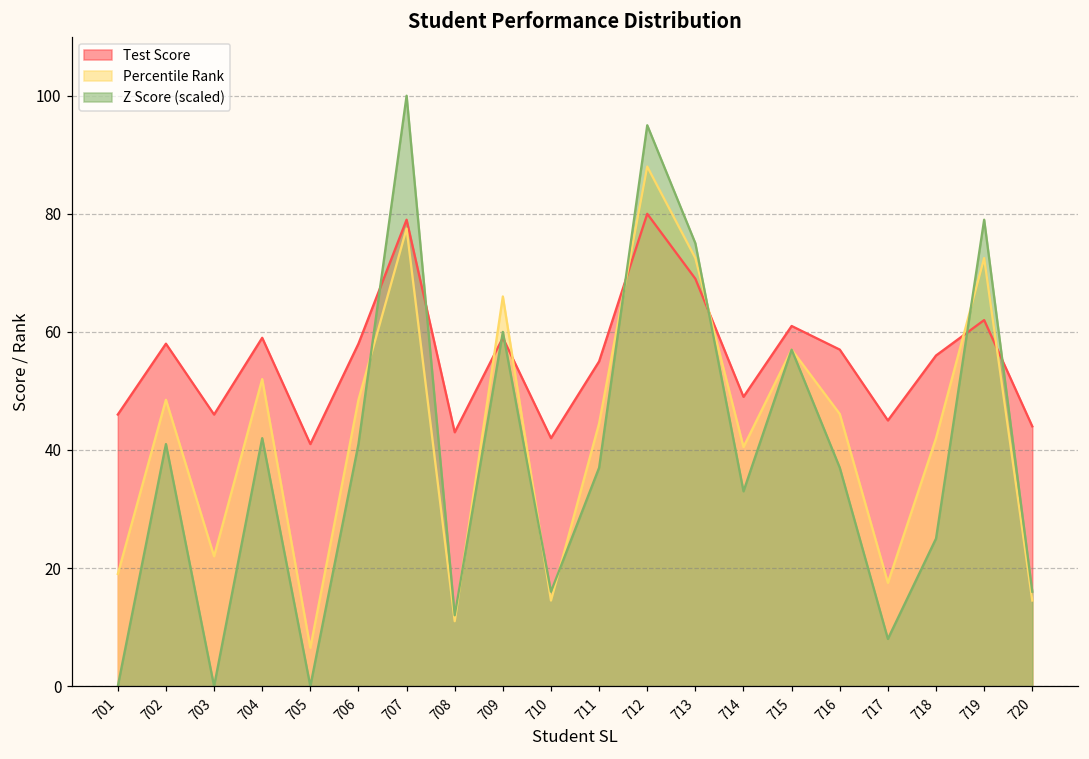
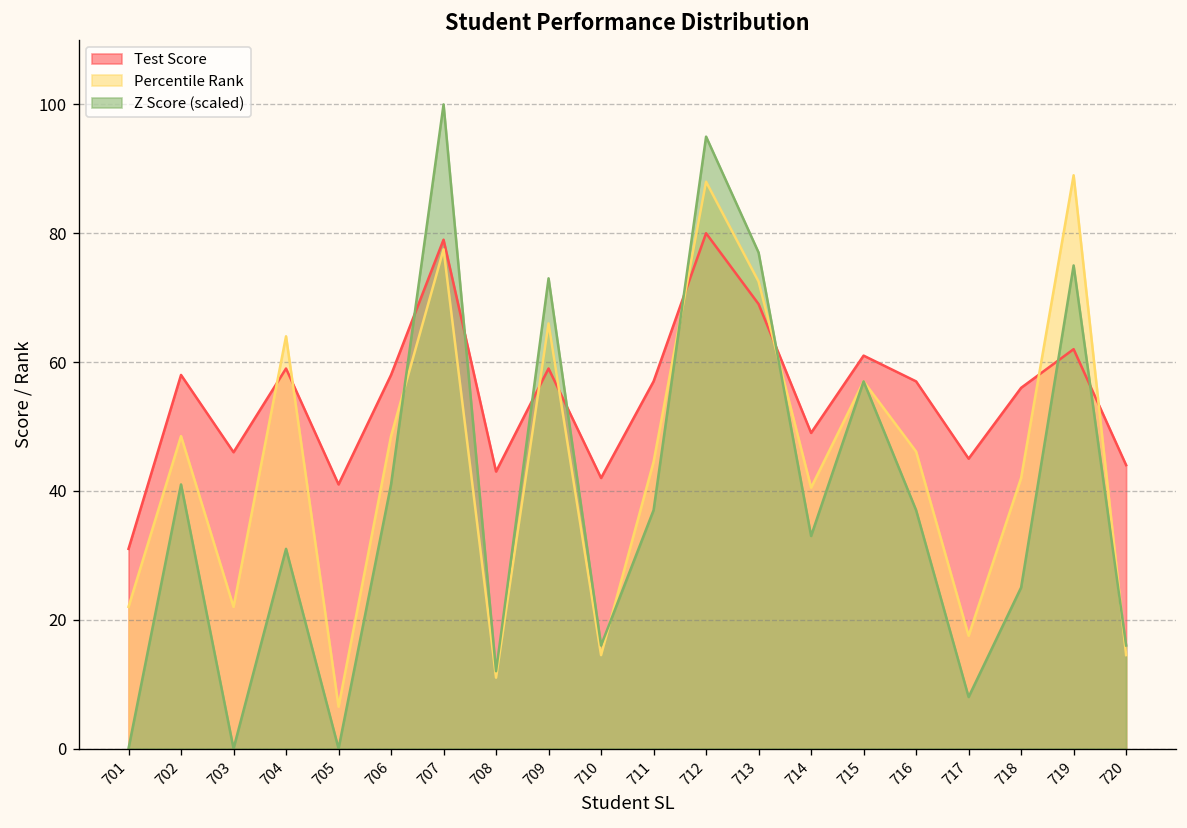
Test Score, 701: 46 -> 31
Percentile Rank, 701: 19 -> 22
Percentile Rank, 704: 52 -> 64
Z Score (scaled), 704: 42 -> 31
Z Score (scaled), 709: 60 -> 73
Test Score, 711: 55 -> 57
Z Score (scaled), 713: 75 -> 77
Percentile Rank, 719: 73 -> 89
Z Score (scaled), 719: 79 -> 75
